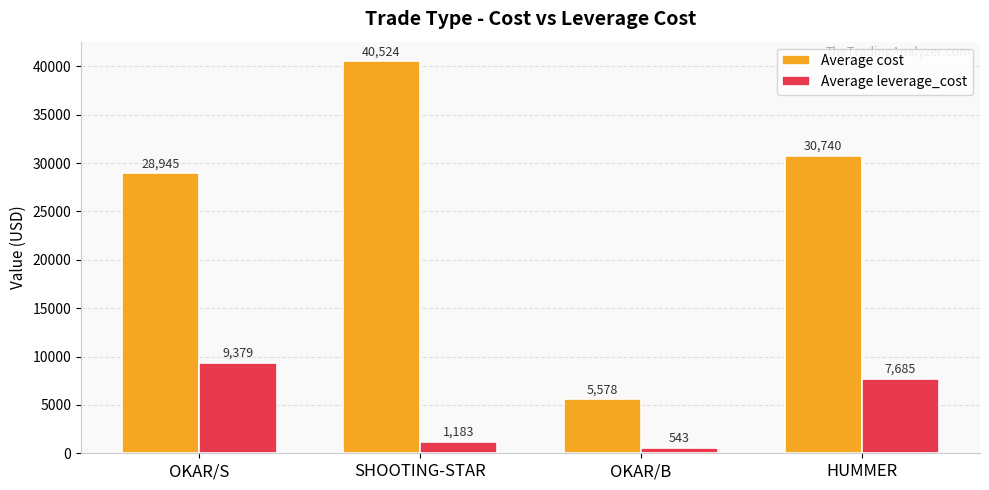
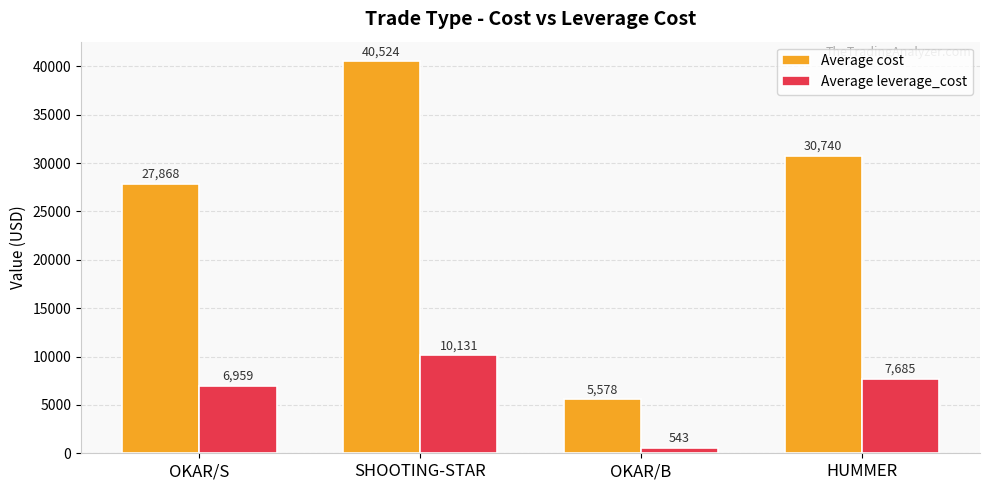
Average cost, OKAR/S: 28,945 -> 27,868
Average leverage_cost, OKAR/S: 9,379 -> 6,959
Average leverage_cost, SHOOTING-STAR: 1,183 -> 10,131
